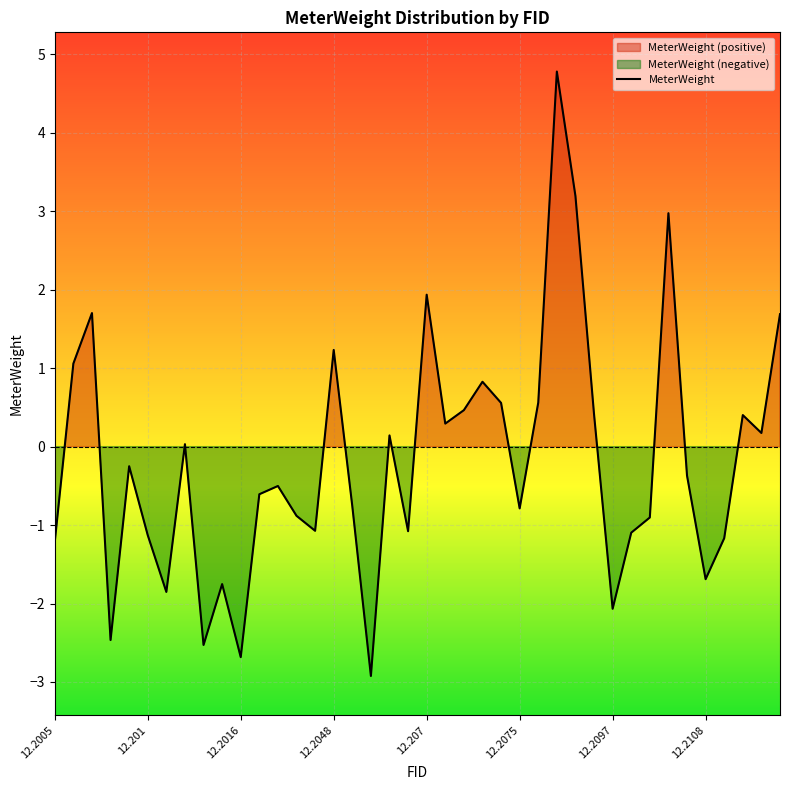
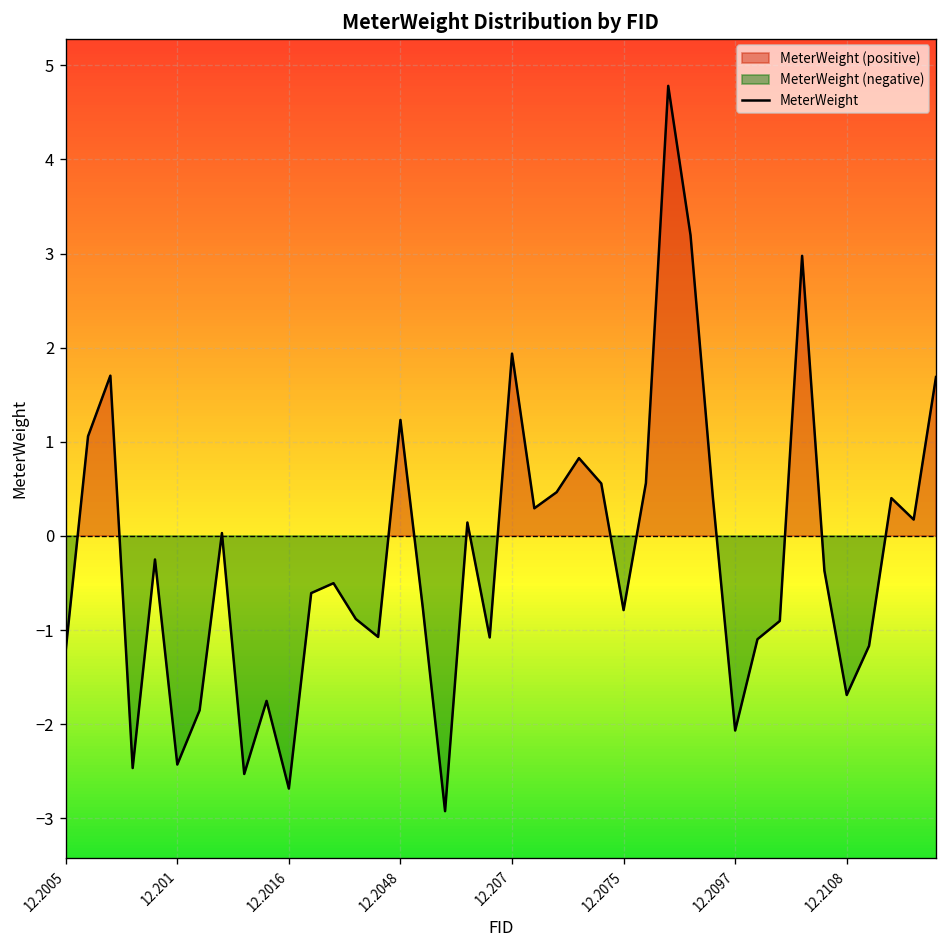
12.201: -1.1 -> -2.4
